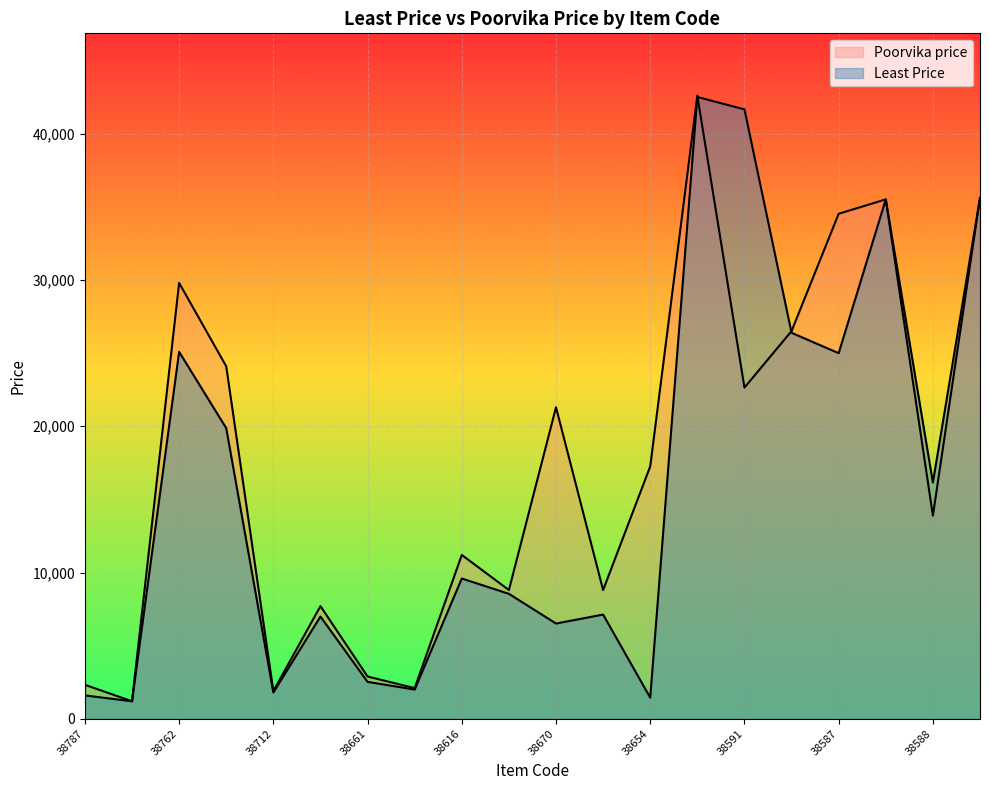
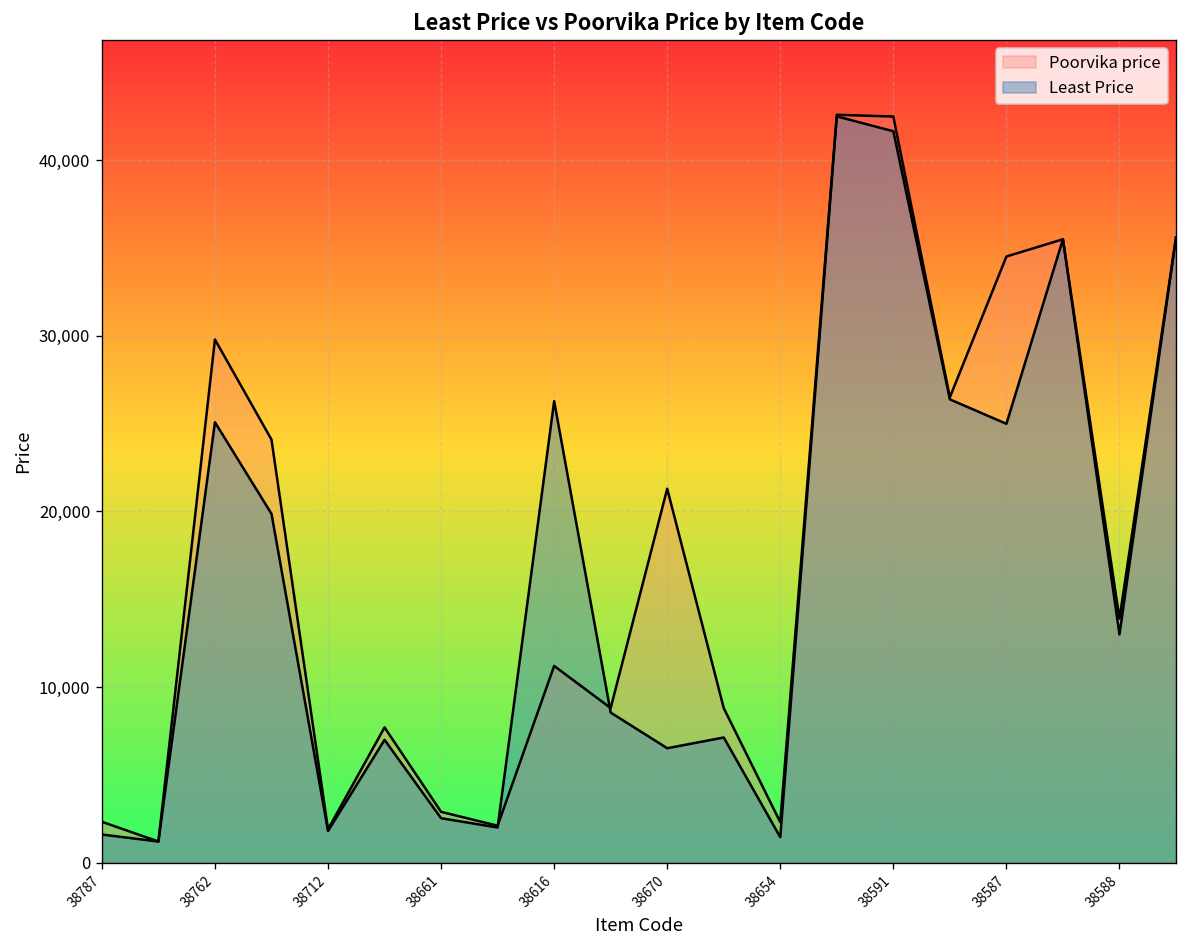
Least Price, 38616: 9,600 -> 26,300
Poorvika price, 38654: 17,300 -> 2,300
Poorvika price, 38591: 22,600 -> 42,500
Least Price, 38588: 16,100 -> 13,000
